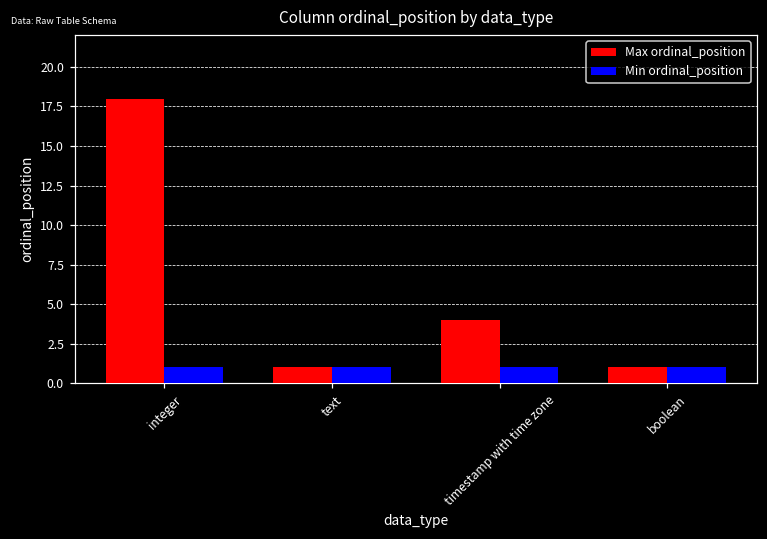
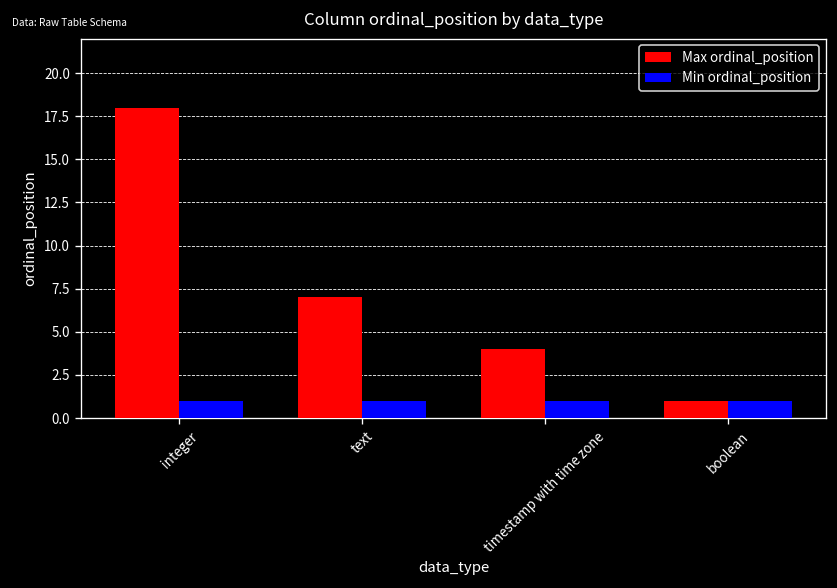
Max ordinal_position, text: 1 -> 7
